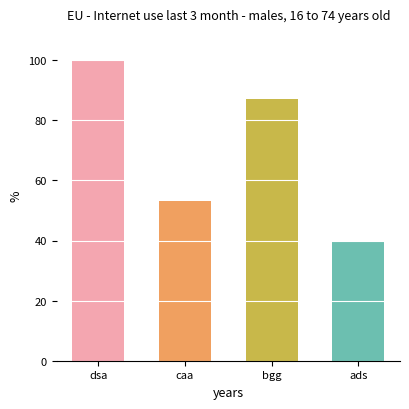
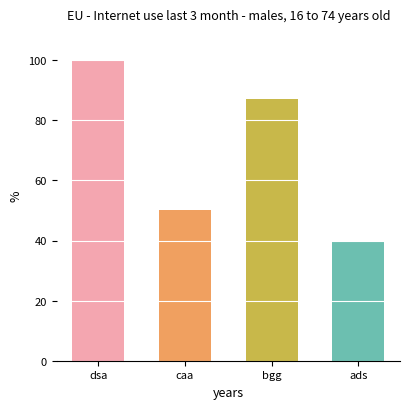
caa: 53 -> 50
